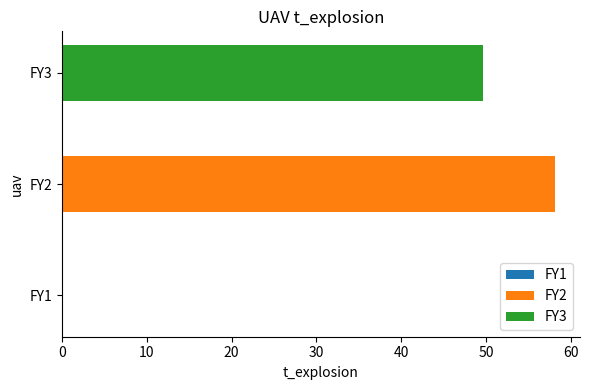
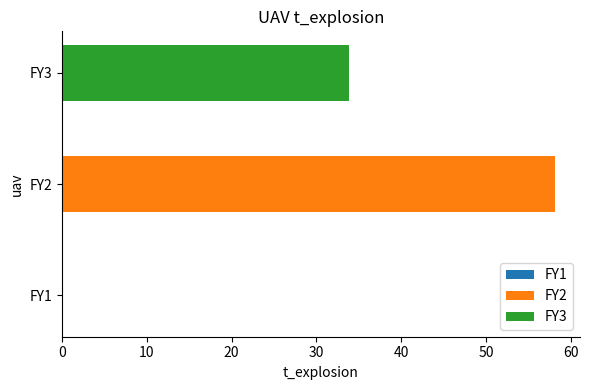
FY3: 50 -> 34
